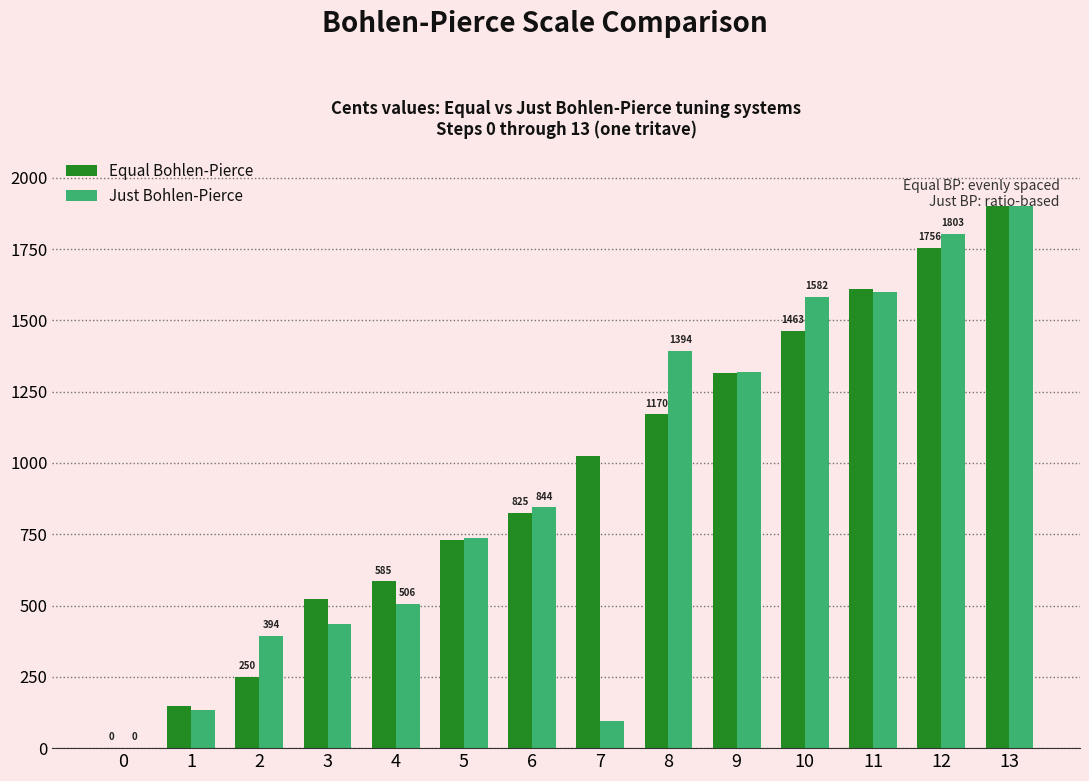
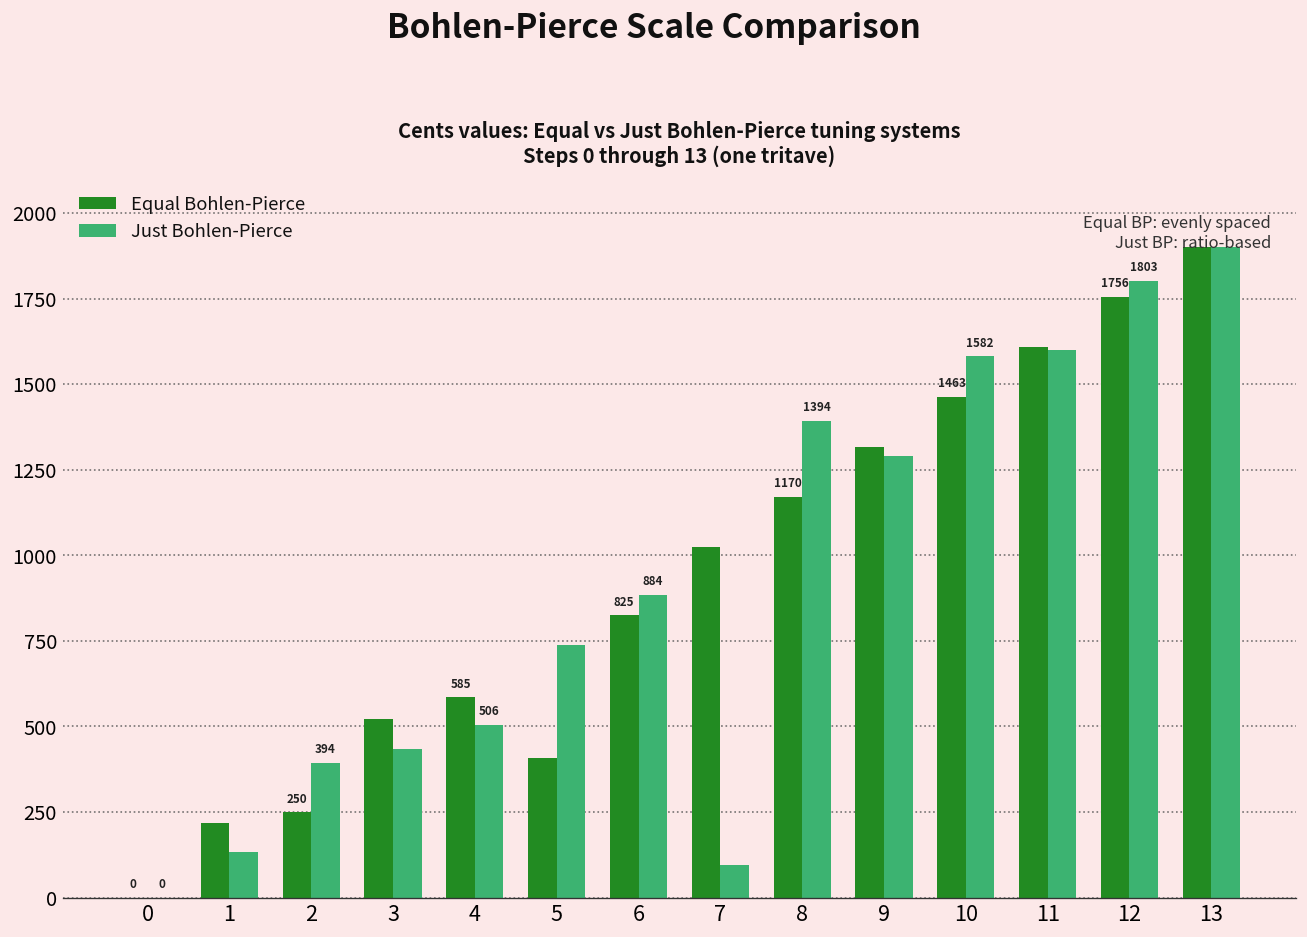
Equal Bohlen-Pierce, 1: 150 -> 220
Equal Bohlen-Pierce, 5: 730 -> 410
Just Bohlen-Pierce, 6: 844 -> 884
Just Bohlen-Pierce, 9: 1320 -> 1290
